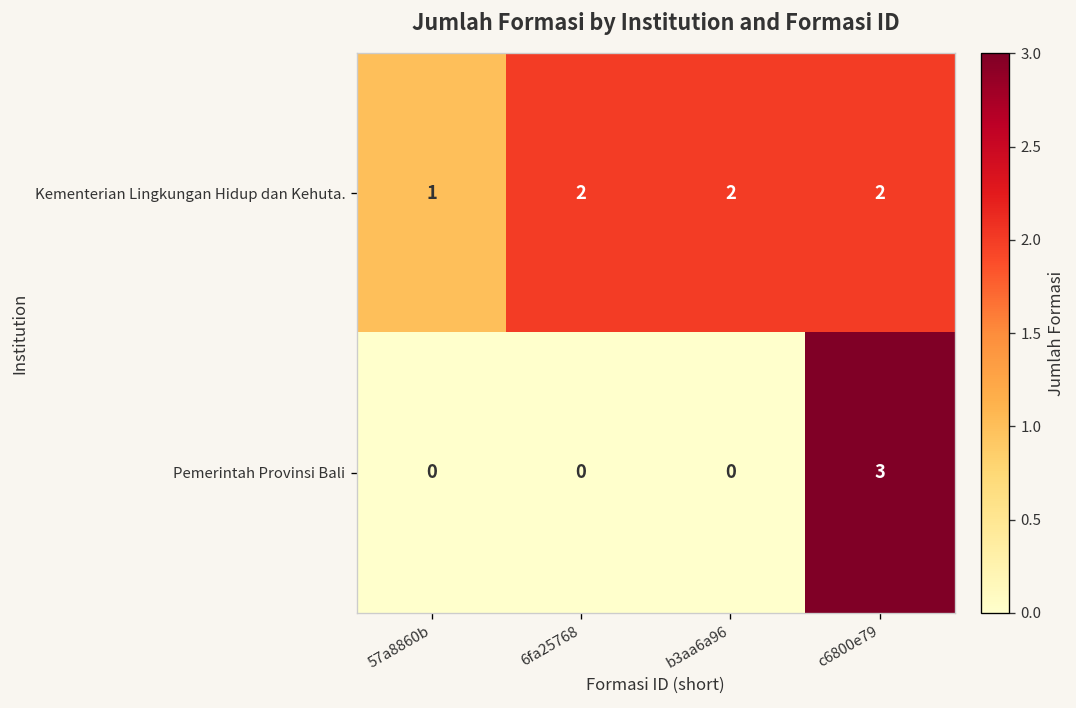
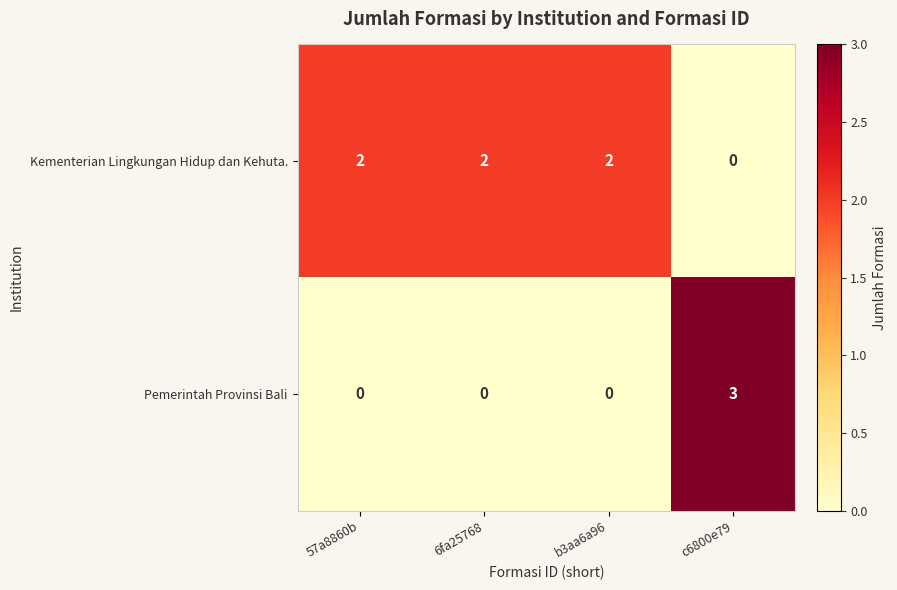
Kementerian Lingkungan Hidup dan Kehuta., 57a8860b: 1 -> 2
Kementerian Lingkungan Hidup dan Kehuta., c6800e79: 2 -> 0
